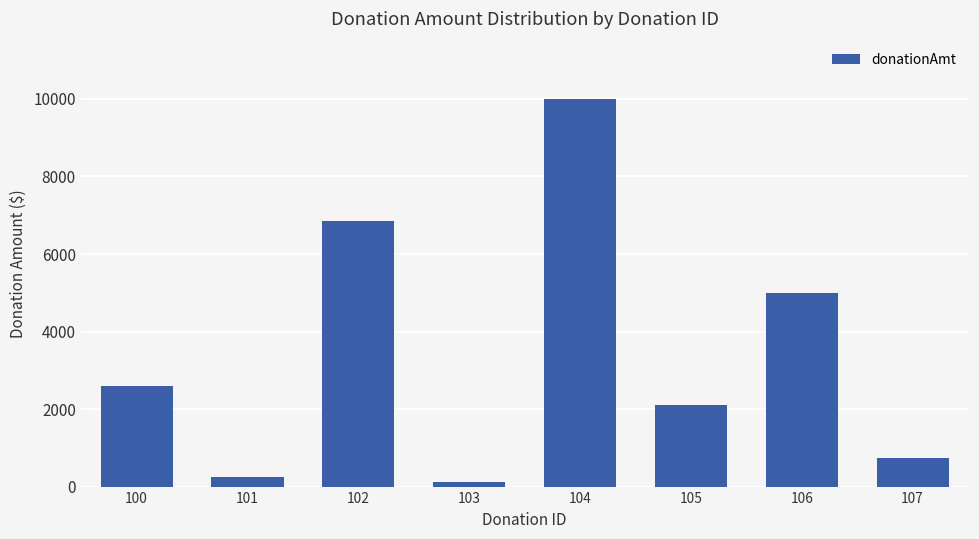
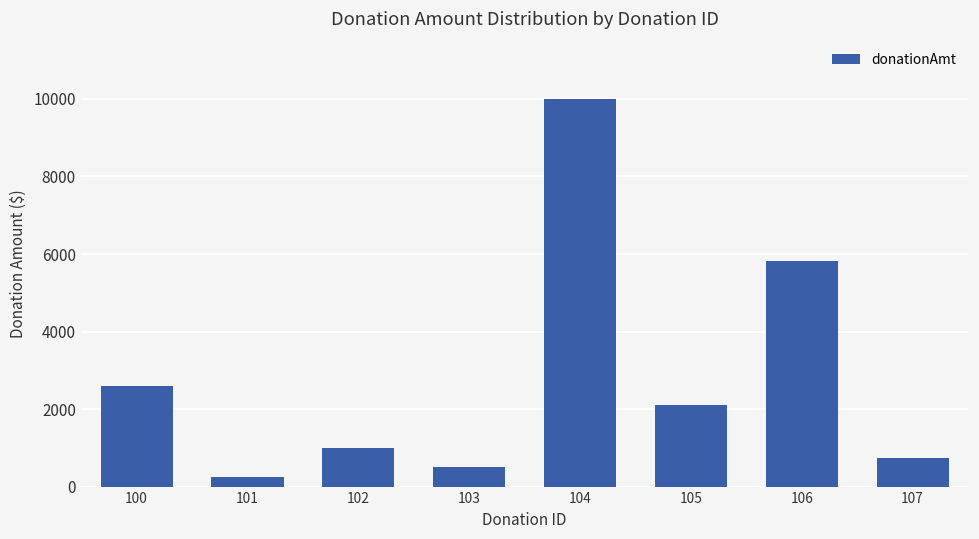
102: 6800 -> 1000
103: 100 -> 500
106: 5000 -> 5800
